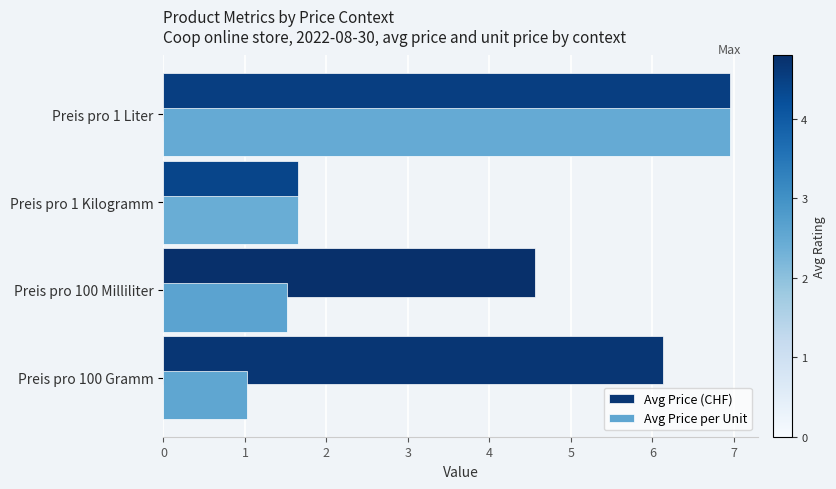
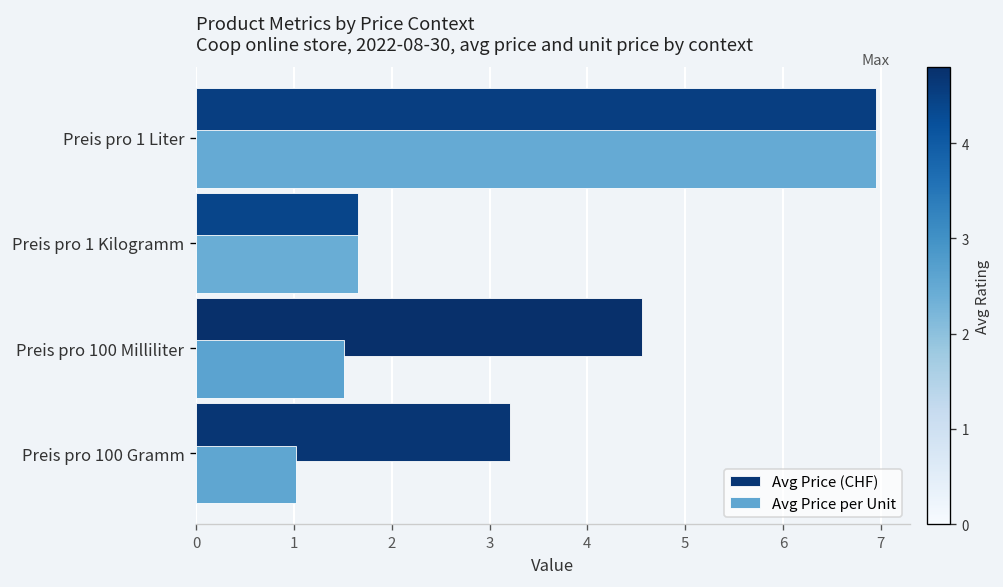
Avg Price (CHF), Preis pro 100 Gramm: 6.1 -> 3.2
